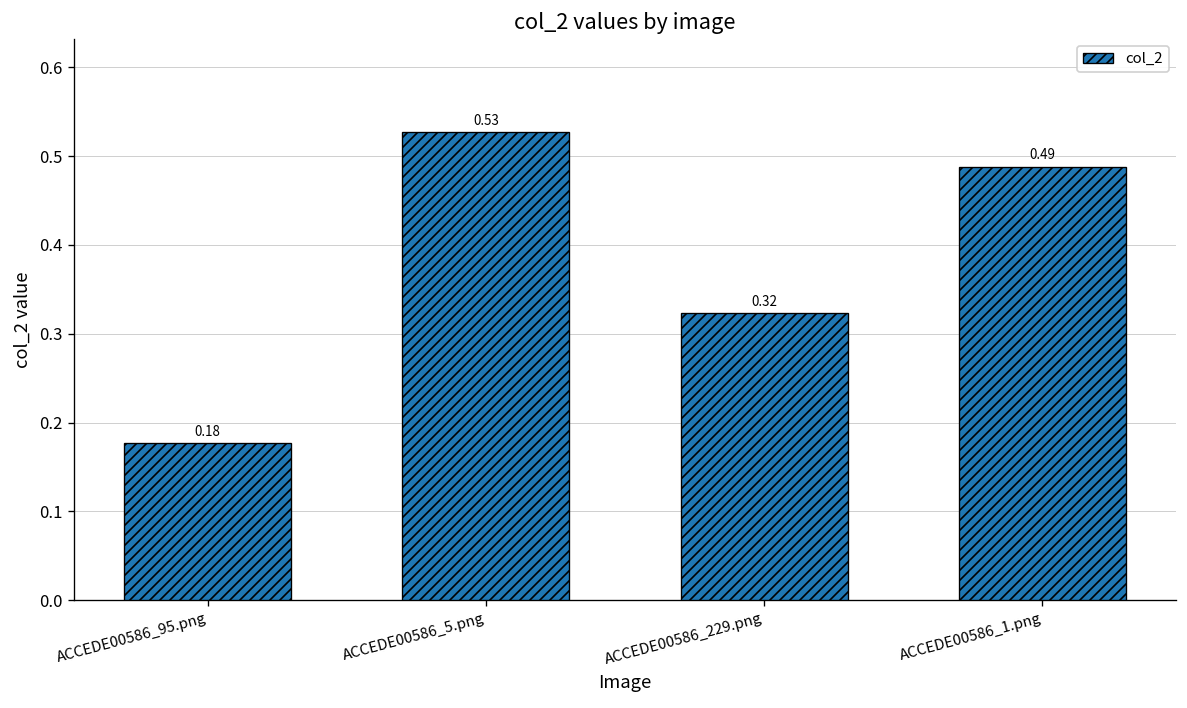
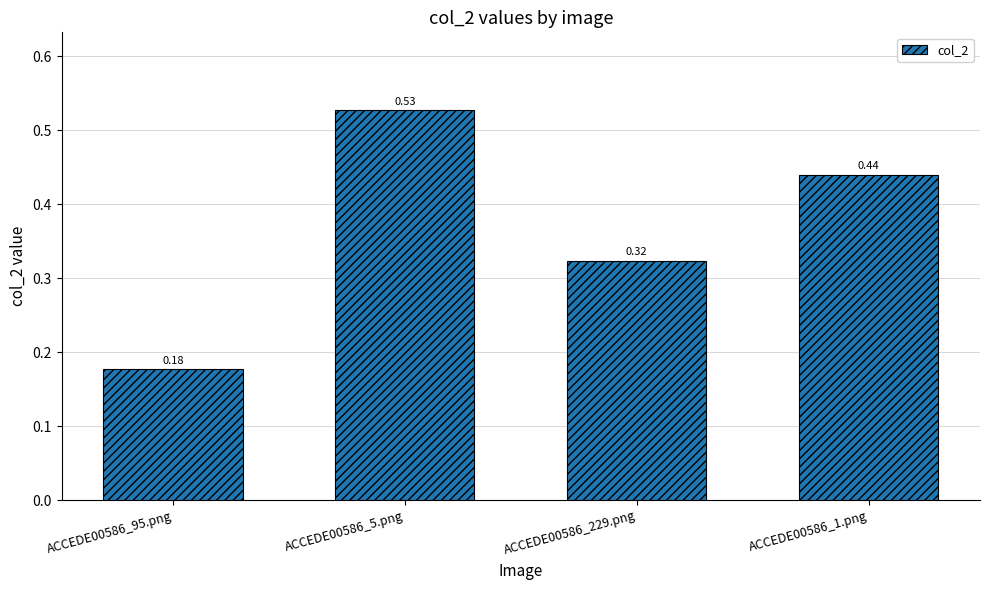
ACCEDE00586_1.png: 0.49 -> 0.44
